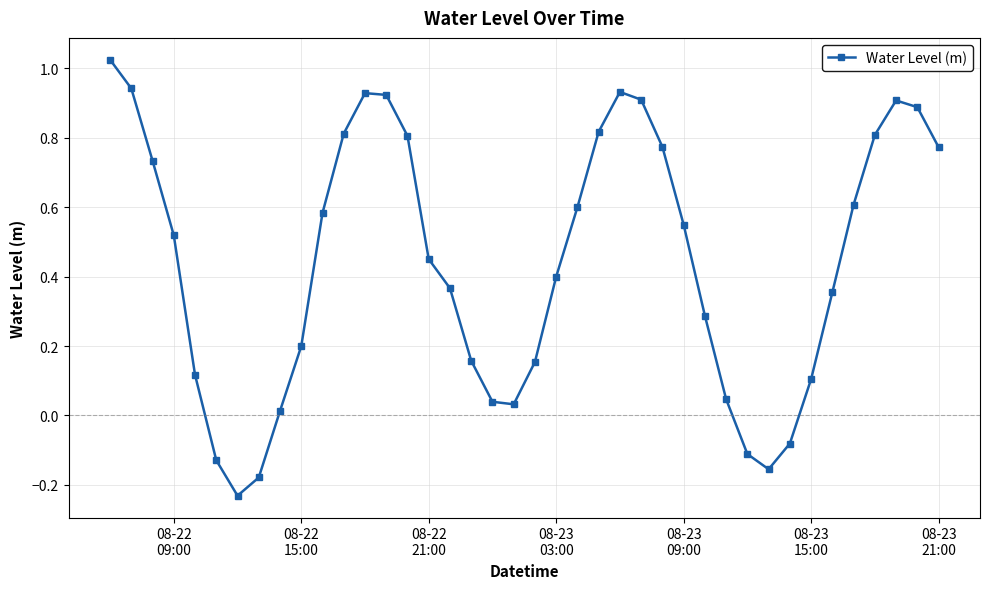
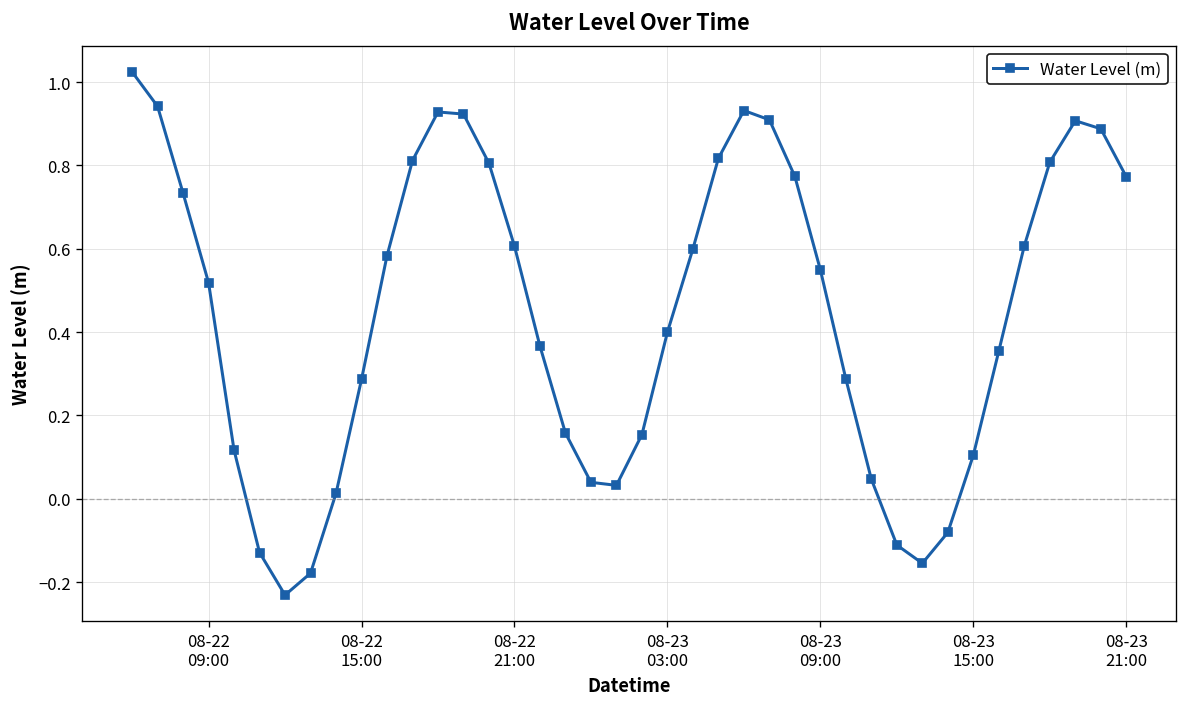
08-22 15:00: 0.20 -> 0.29
08-22 21:00: 0.45 -> 0.61
